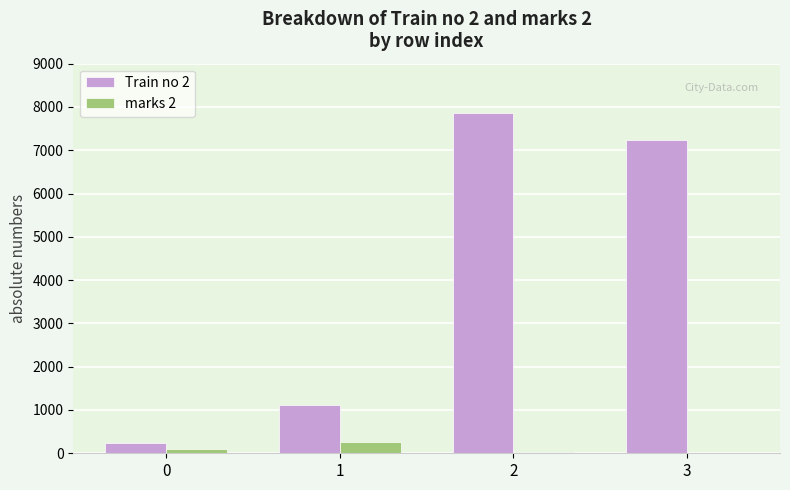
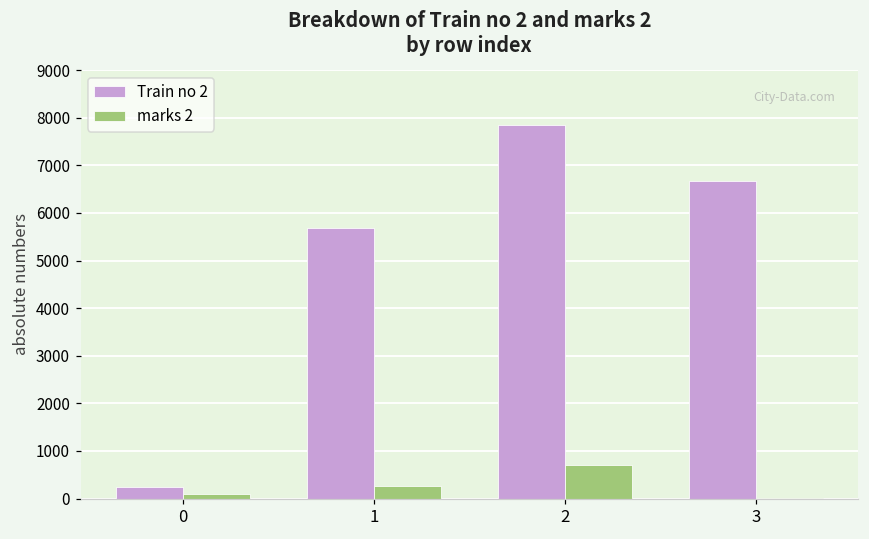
Train no 2, 1: 1100 -> 5700
marks 2, 2: 0 -> 700
Train no 2, 3: 7200 -> 6700
